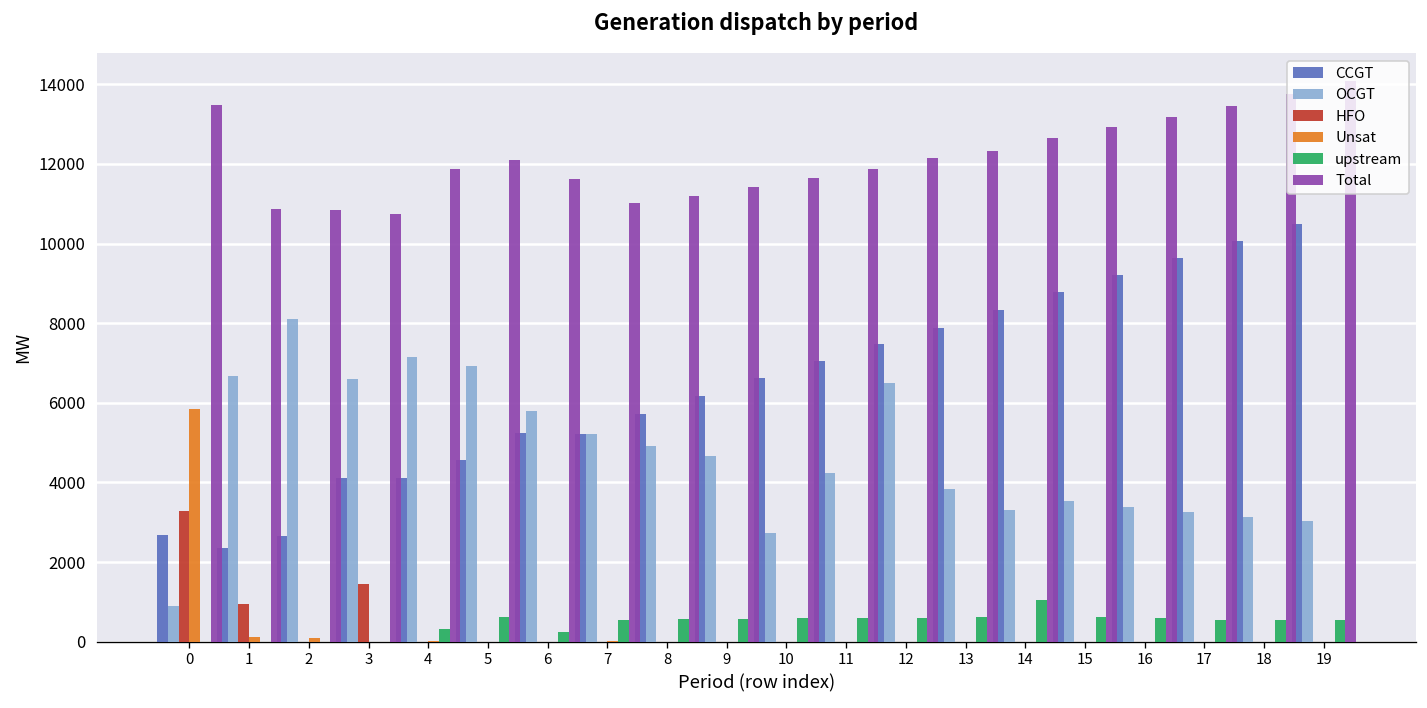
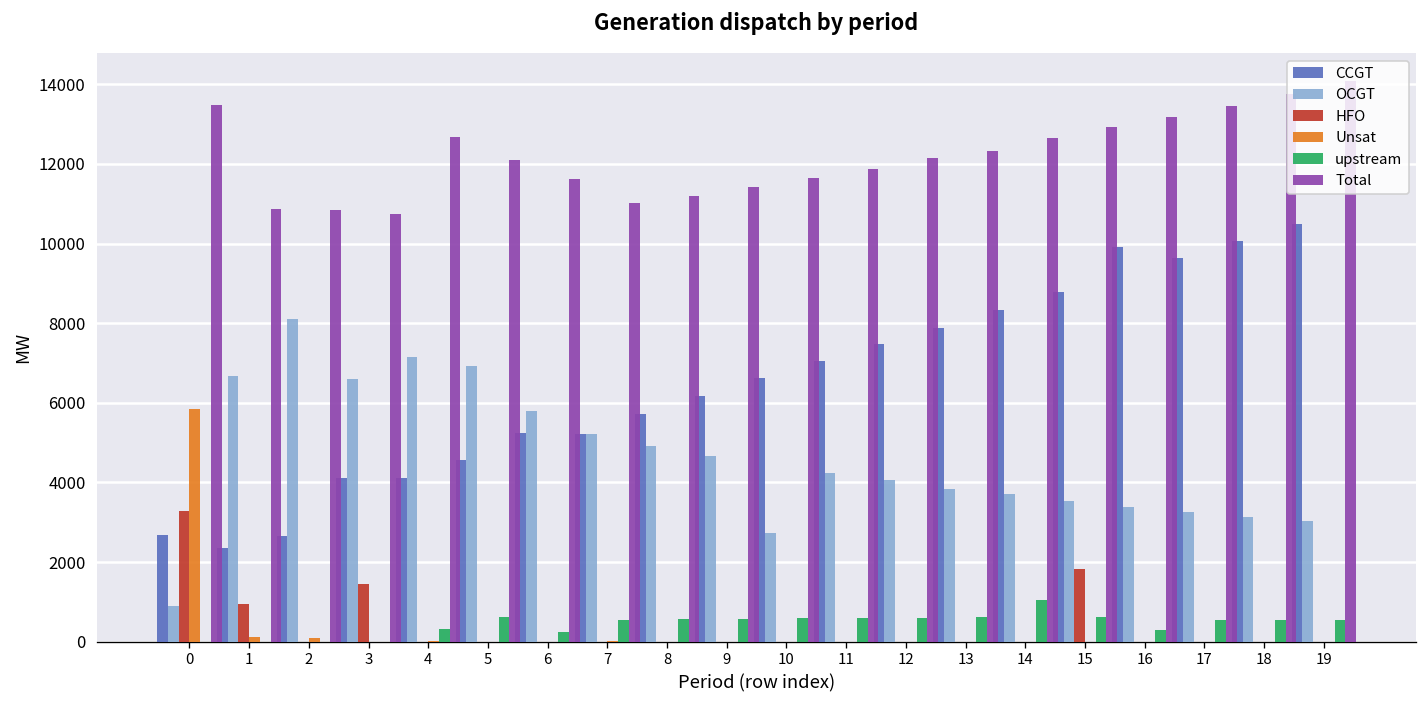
Total, 4: 11900 -> 12700
OCGT, 12: 6500 -> 4100
OCGT, 14: 3300 -> 3700
HFO, 15: 0 -> 1800
CCGT, 16: 9200 -> 9900
upstream, 16: 600 -> 300
